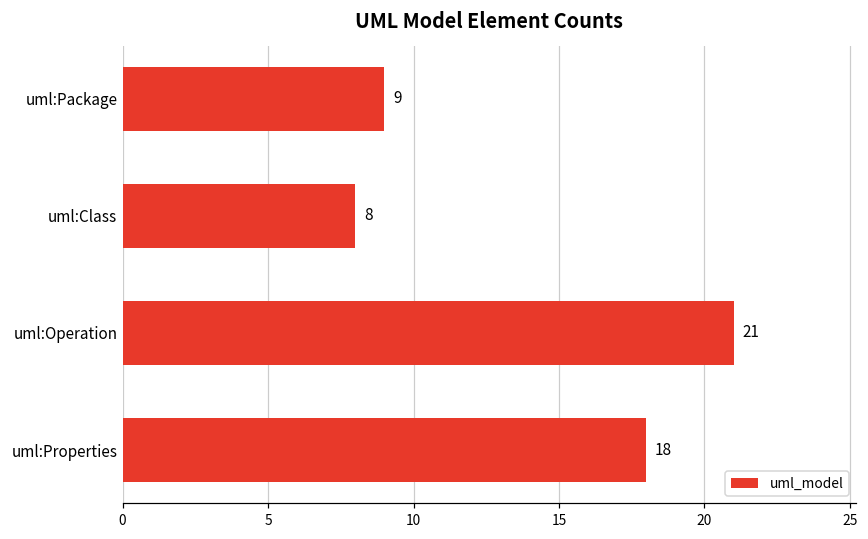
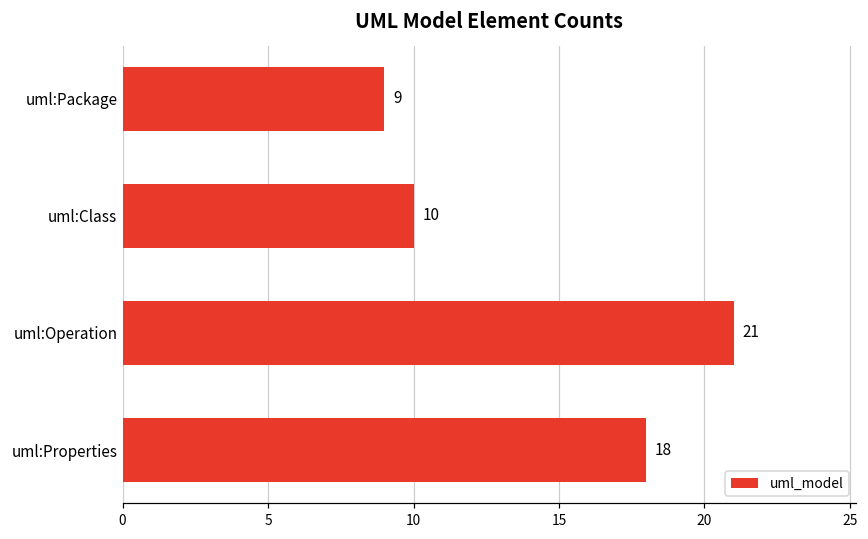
uml:Class: 8 -> 10
